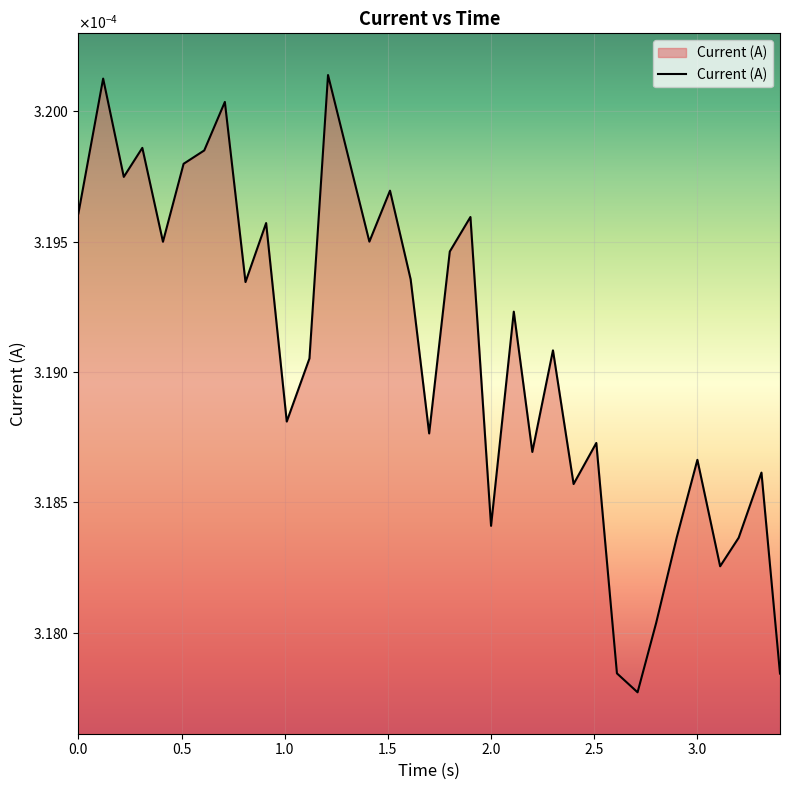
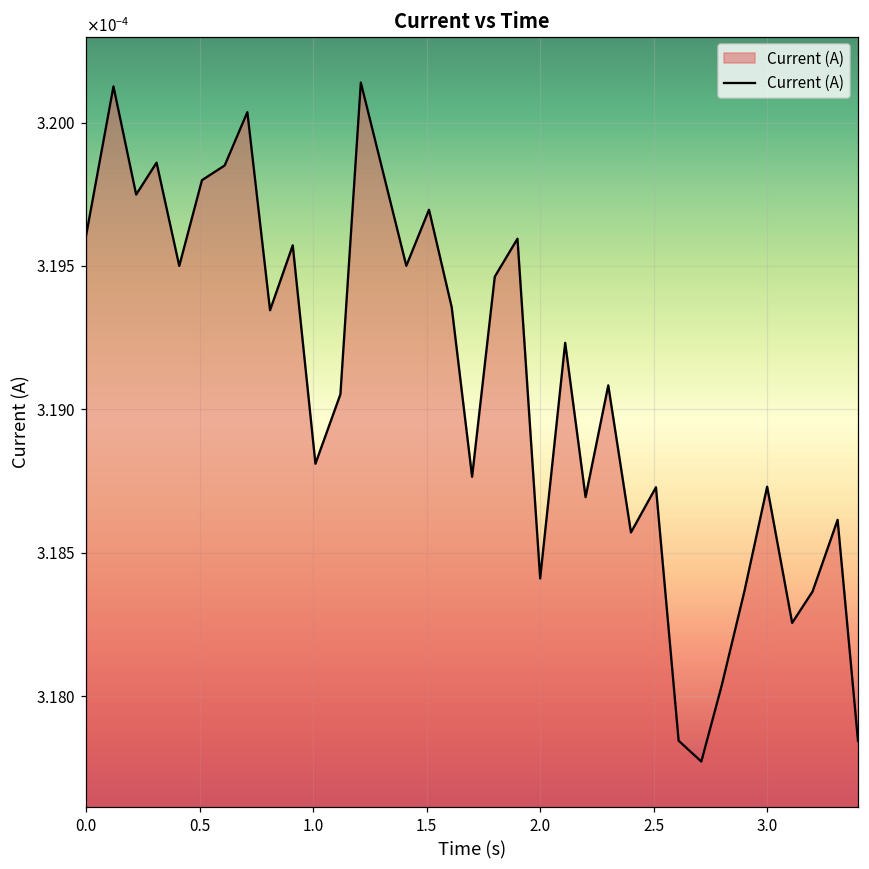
3.0: 0.00031866 -> 0.00031873
